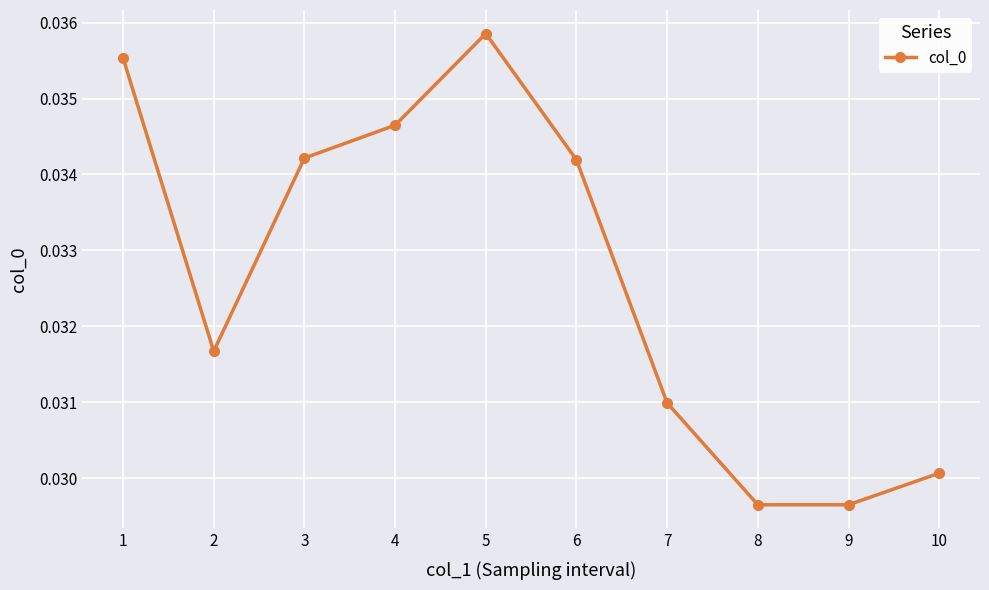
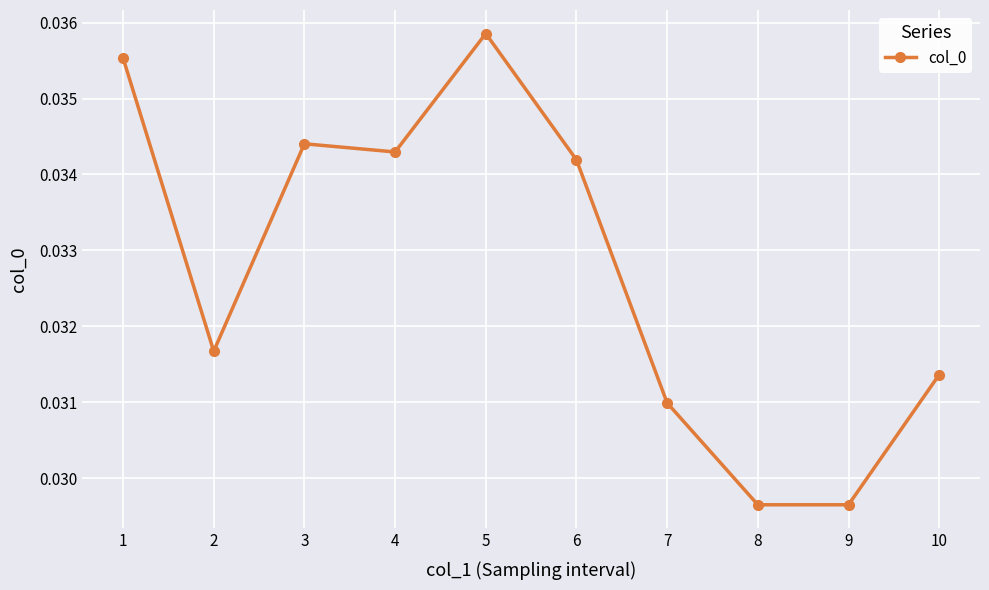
3: 0.0342 -> 0.0344
4: 0.0346 -> 0.0343
10: 0.0301 -> 0.0314
